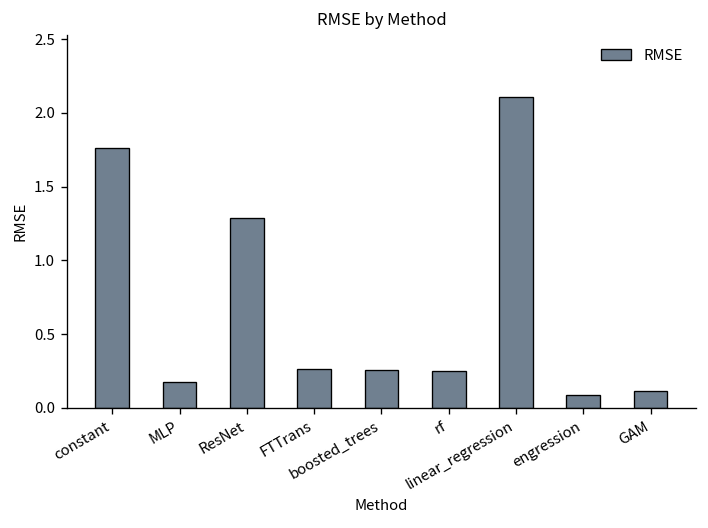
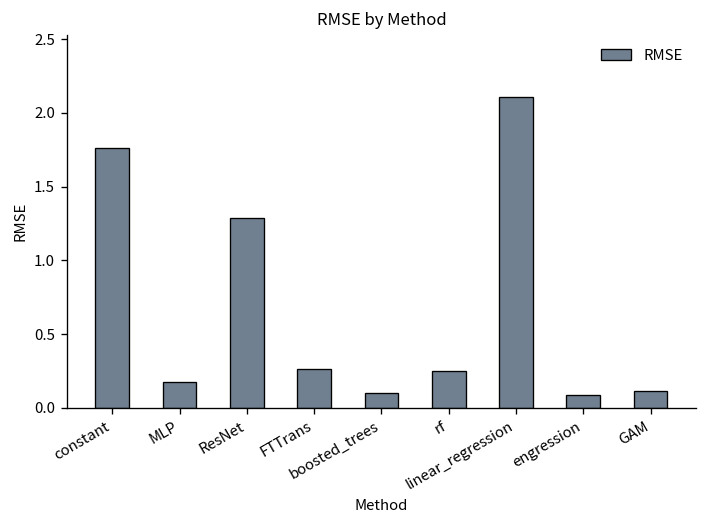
boosted_trees: 0.26 -> 0.10
